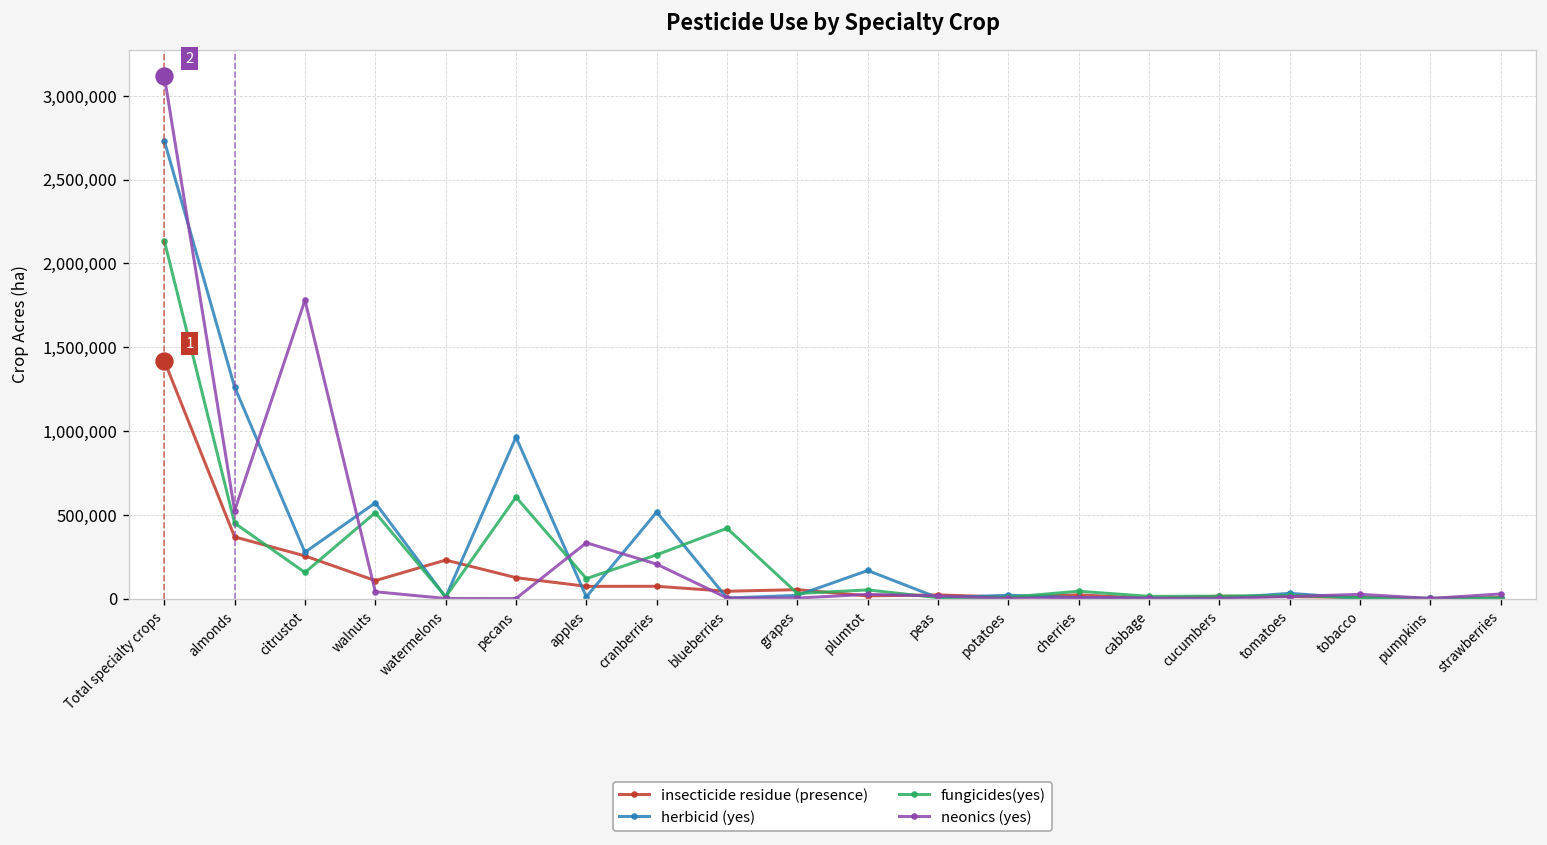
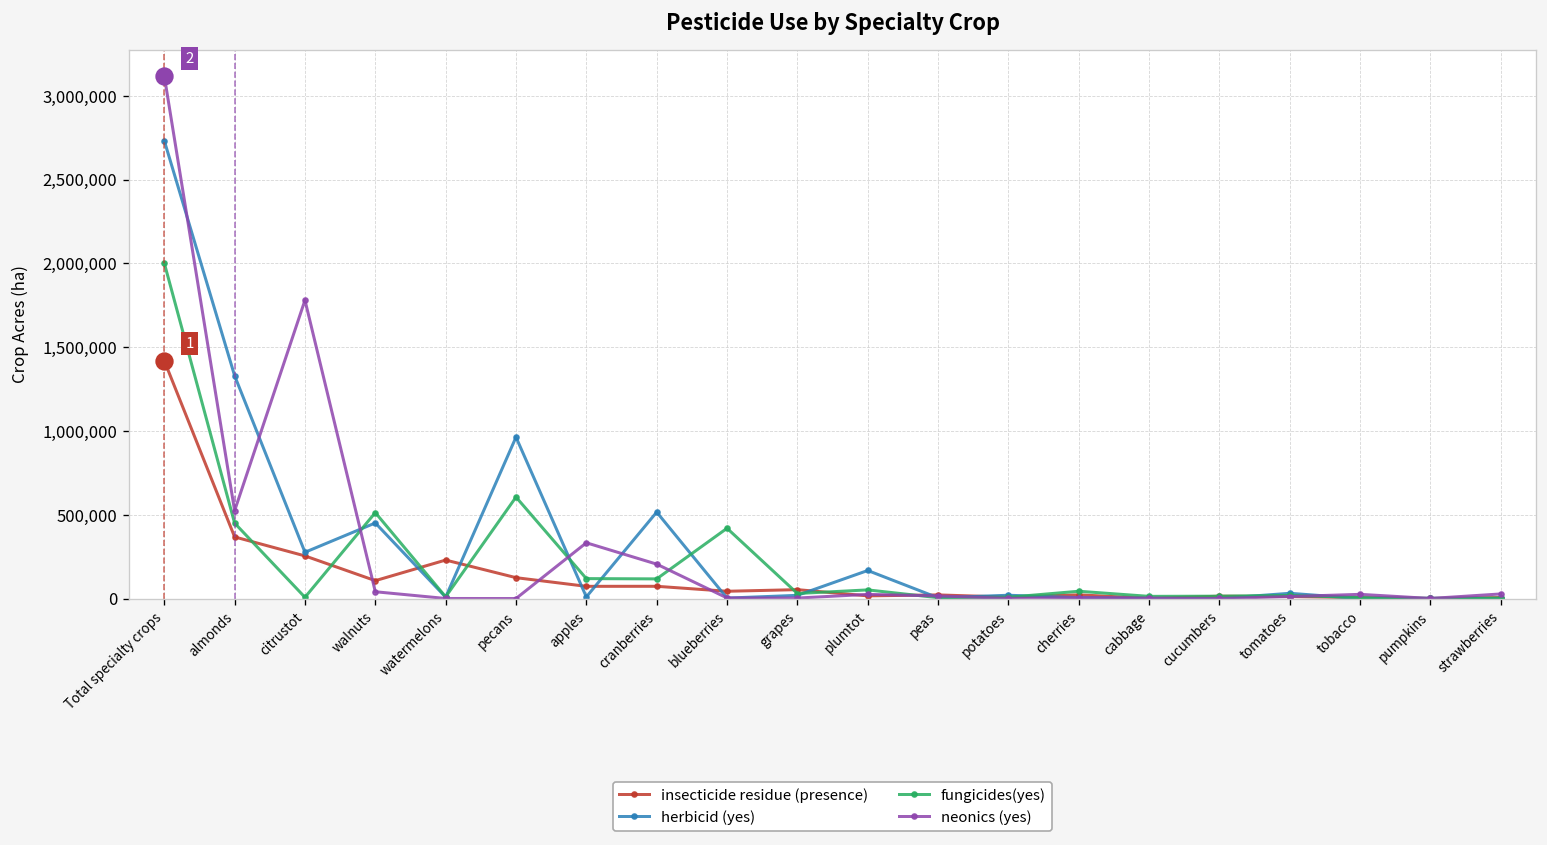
fungicides(yes), Total specialty crops: 2,140,000 -> 2,000,000
herbicid (yes), almonds: 1,260,000 -> 1,330,000
fungicides(yes), citrustot: 160,000 -> 10,000
herbicid (yes), walnuts: 570,000 -> 450,000
fungicides(yes), cranberries: 260,000 -> 120,000
